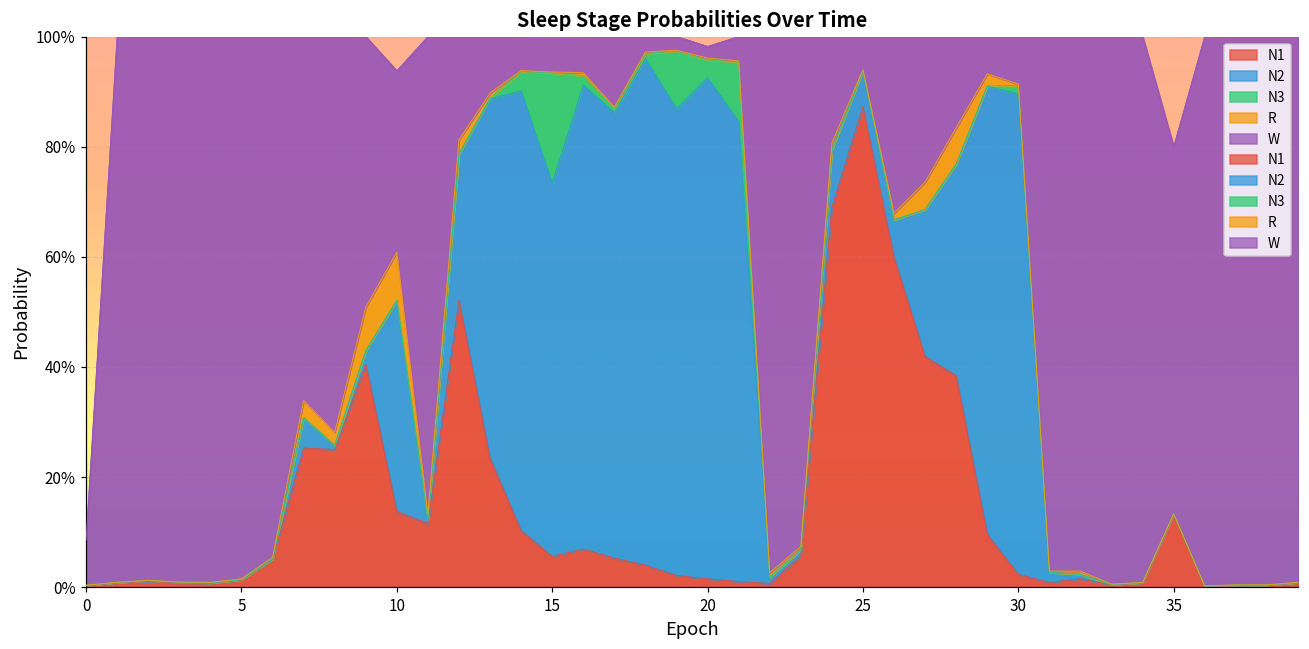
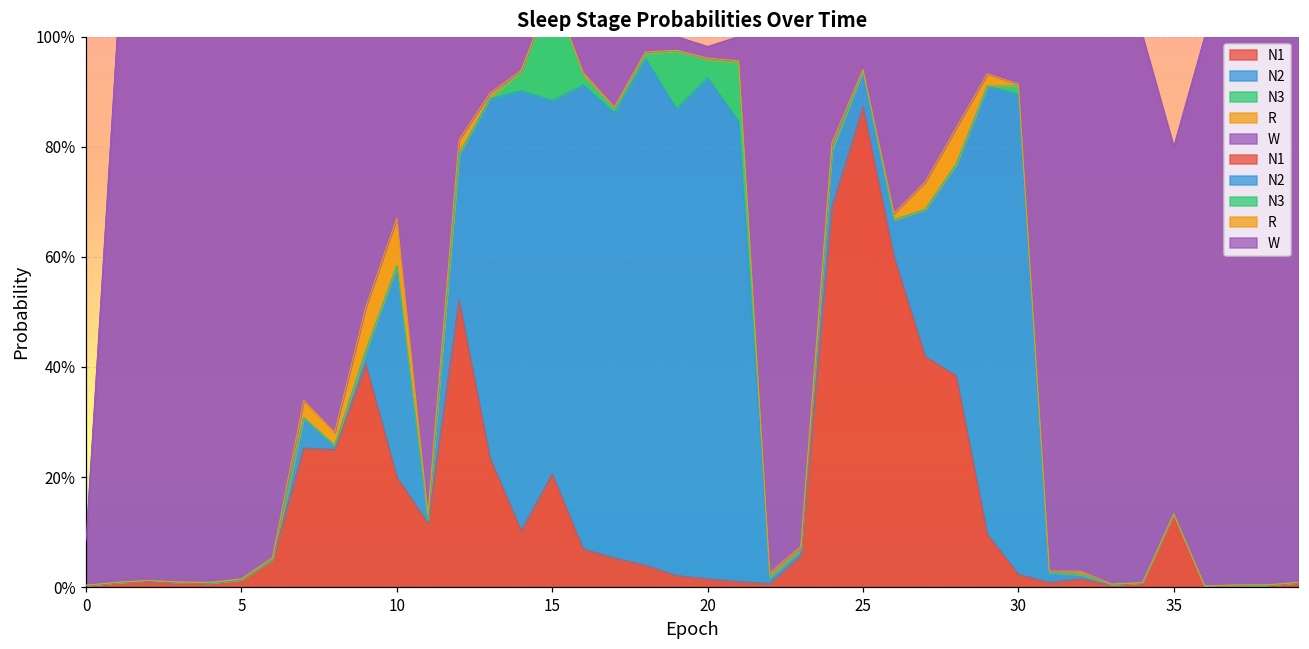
N1, 10: 14% -> 20%
N1, 15: 6% -> 21%
